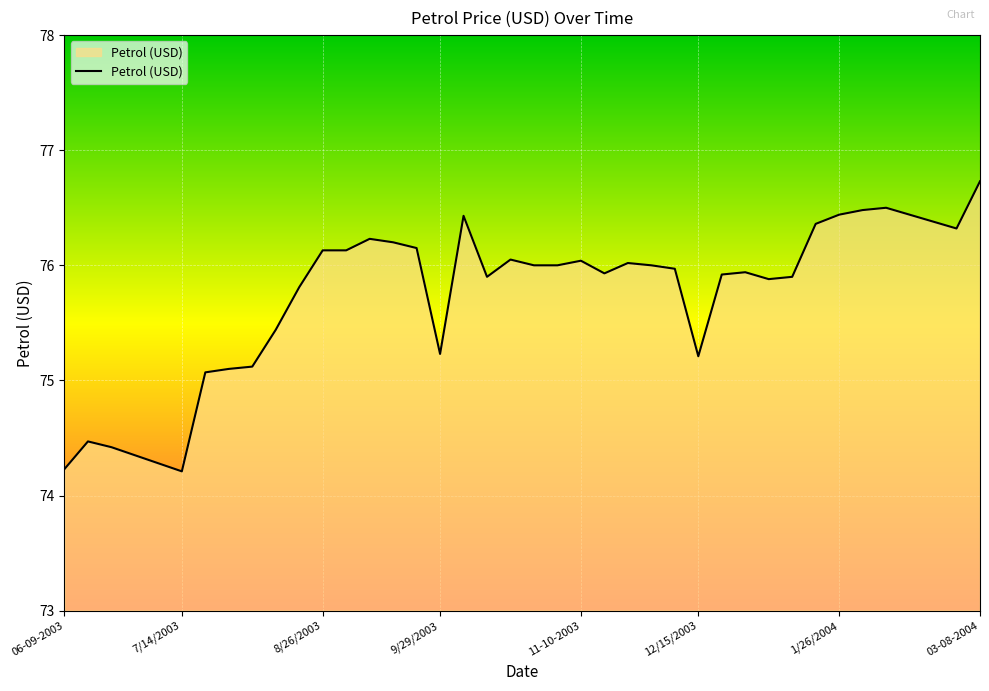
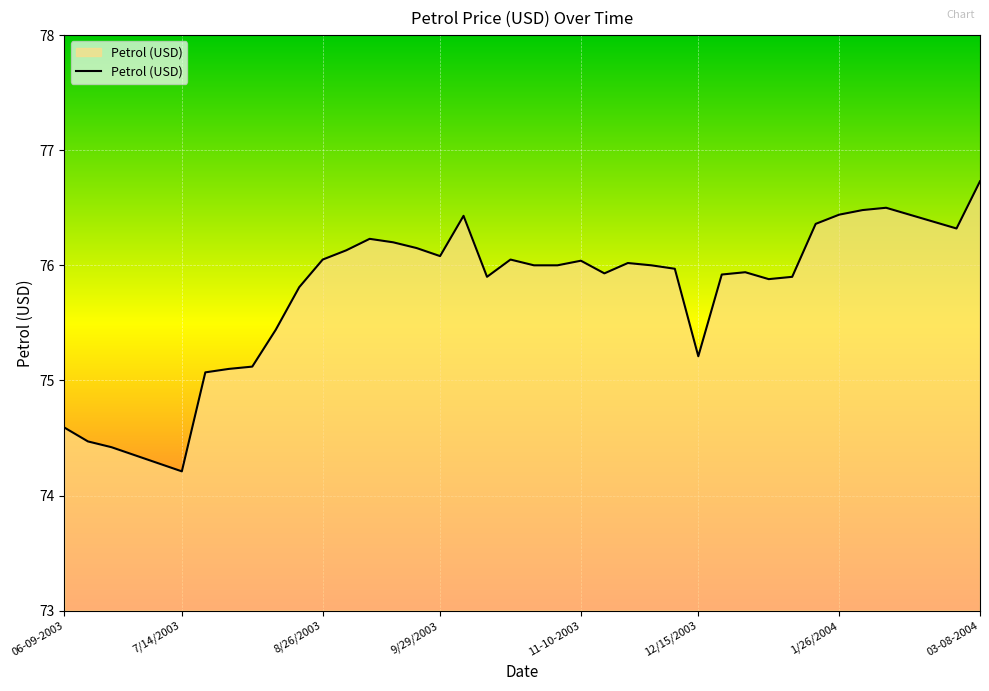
06-09-2003: 74.23 -> 74.59
8/26/2003: 76.13 -> 76.05
9/29/2003: 75.23 -> 76.08
